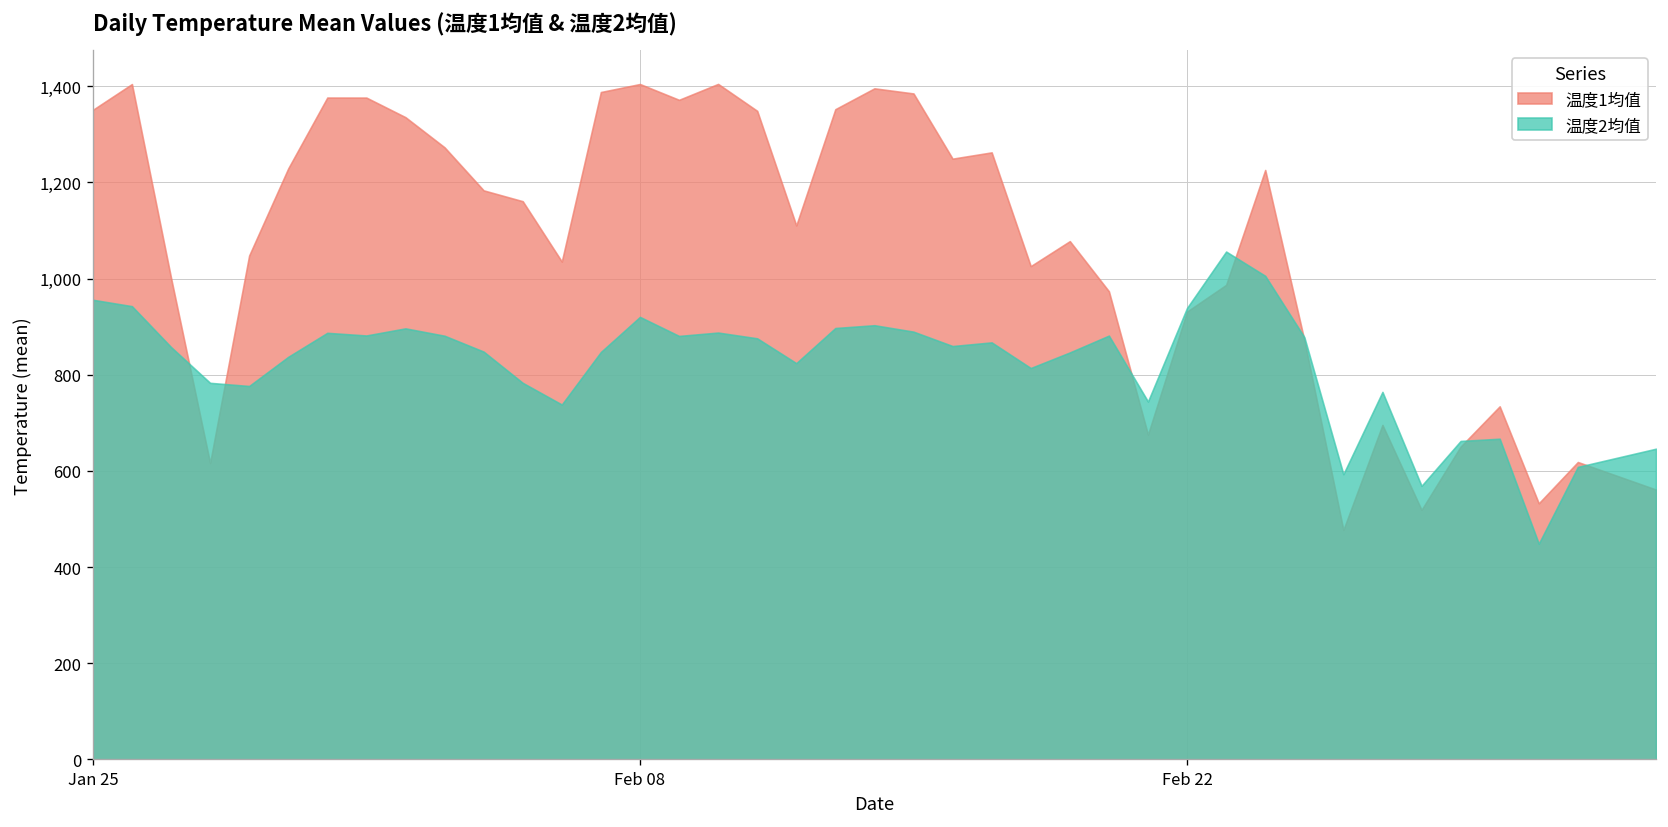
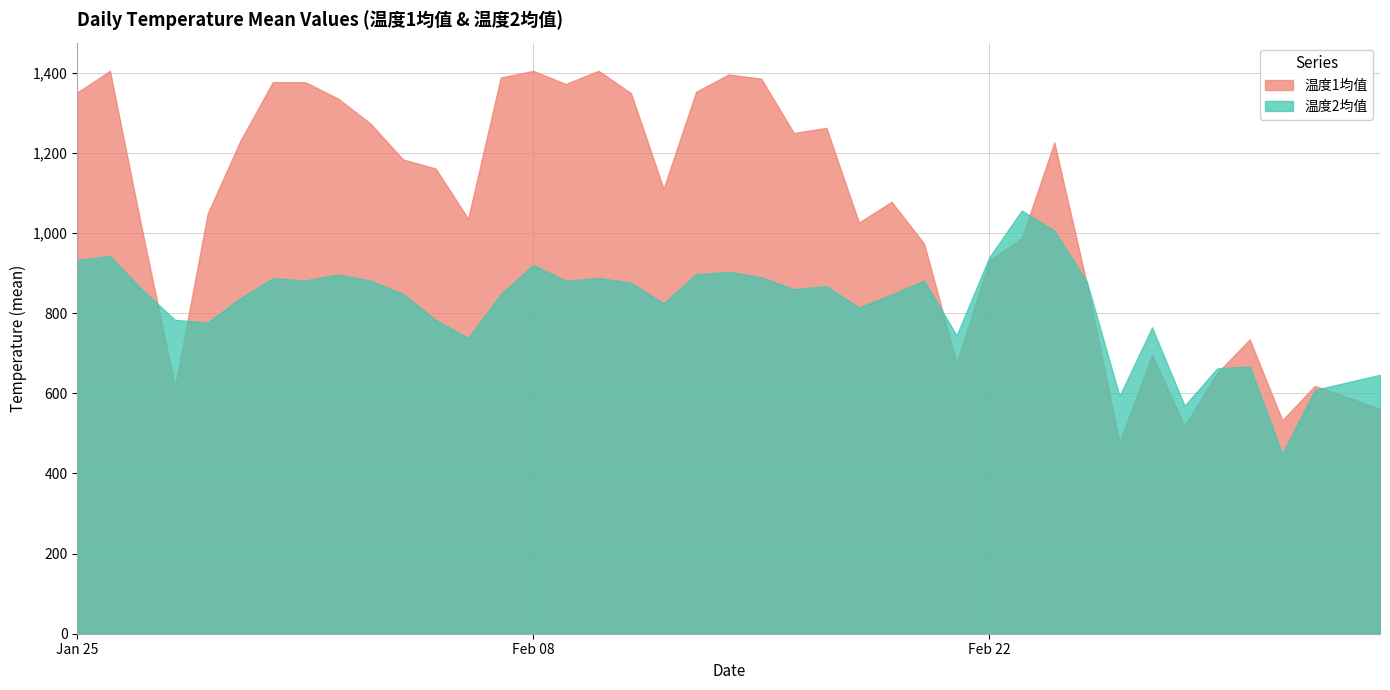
温度2均值, Jan 25: 960 -> 930
